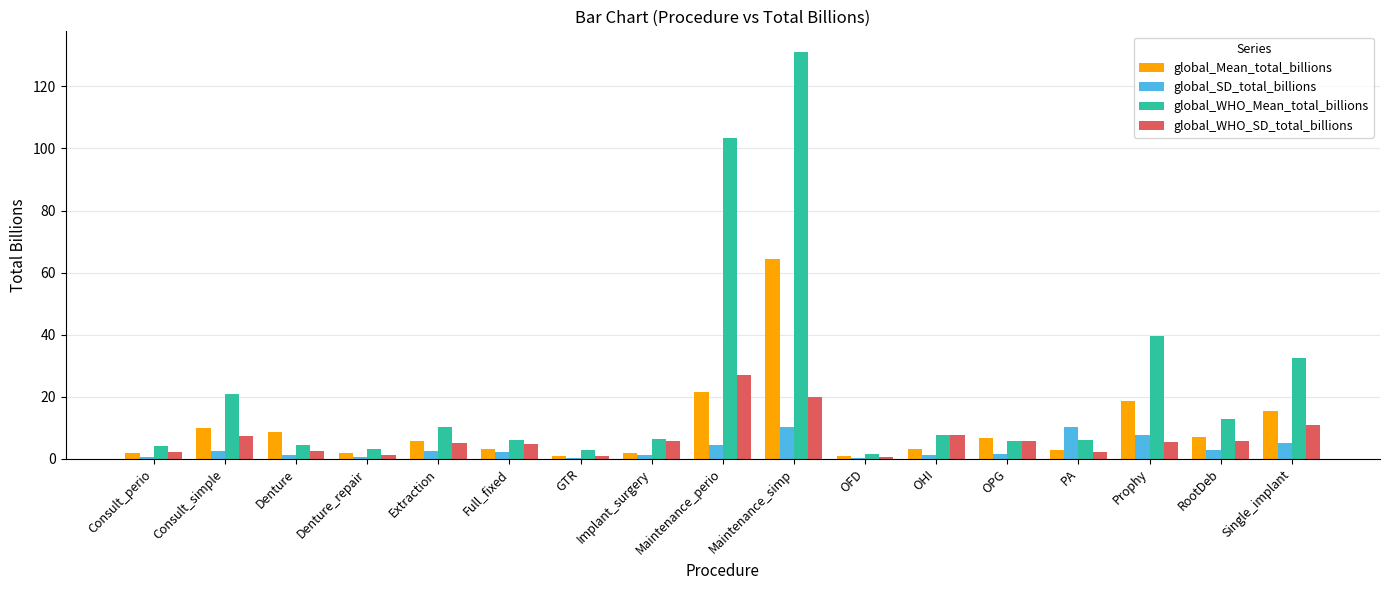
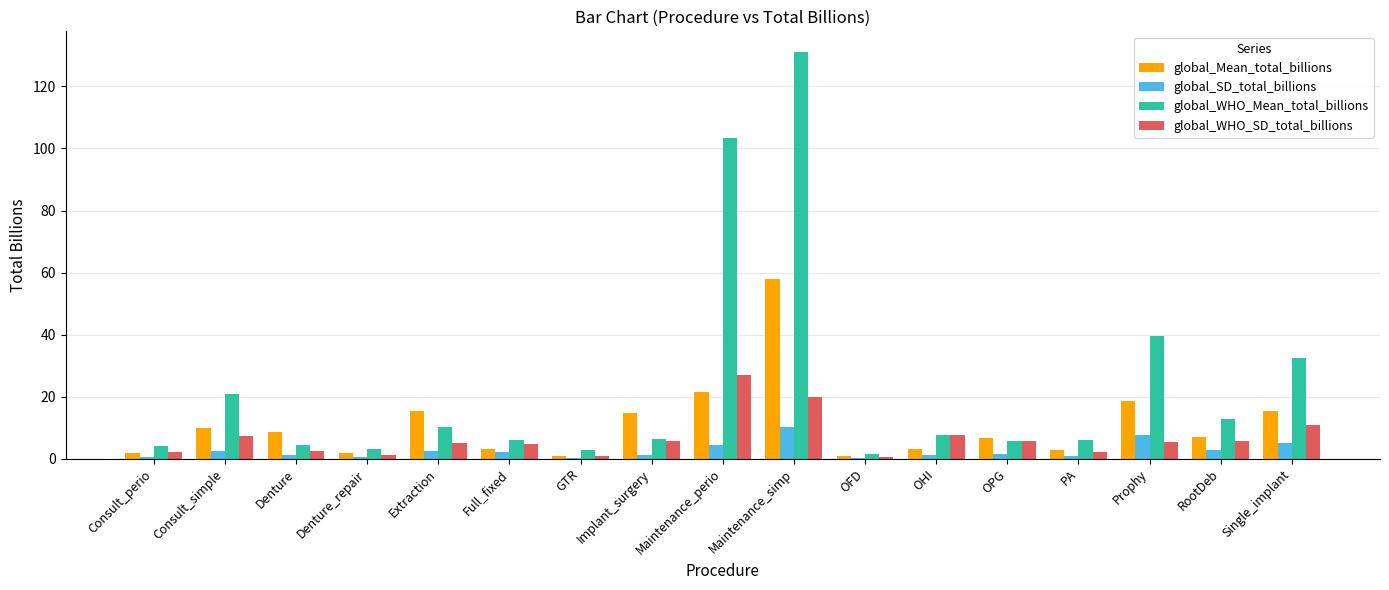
global_Mean_total_billions, Extraction: 6 -> 15
global_Mean_total_billions, Implant_surgery: 2 -> 15
global_Mean_total_billions, Maintenance_simp: 64 -> 58
global_SD_total_billions, PA: 10 -> 1
